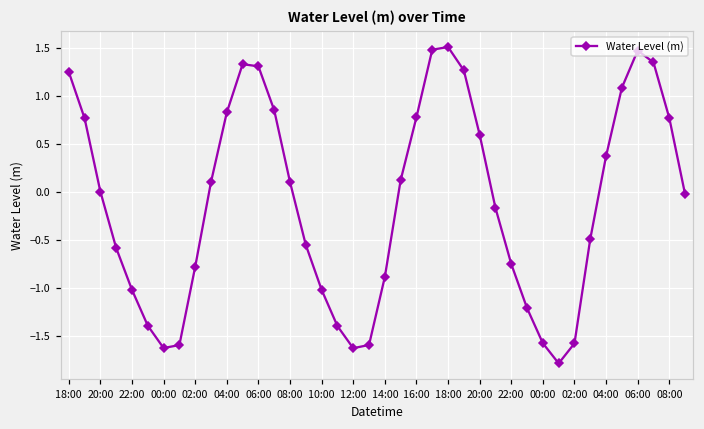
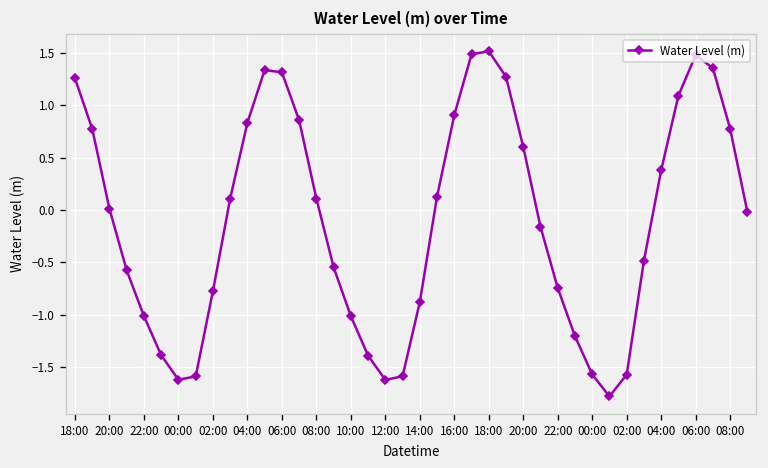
16:00: 0.8 -> 0.9
